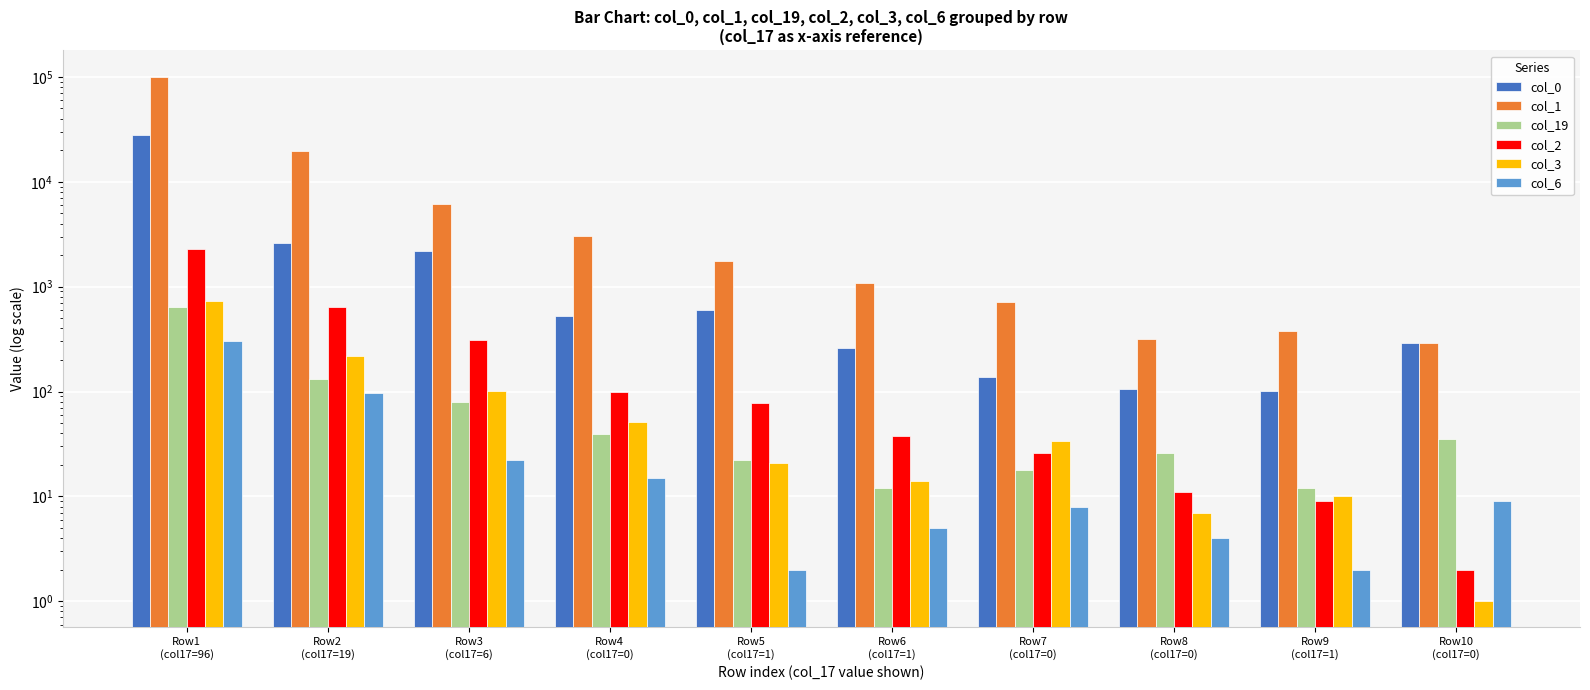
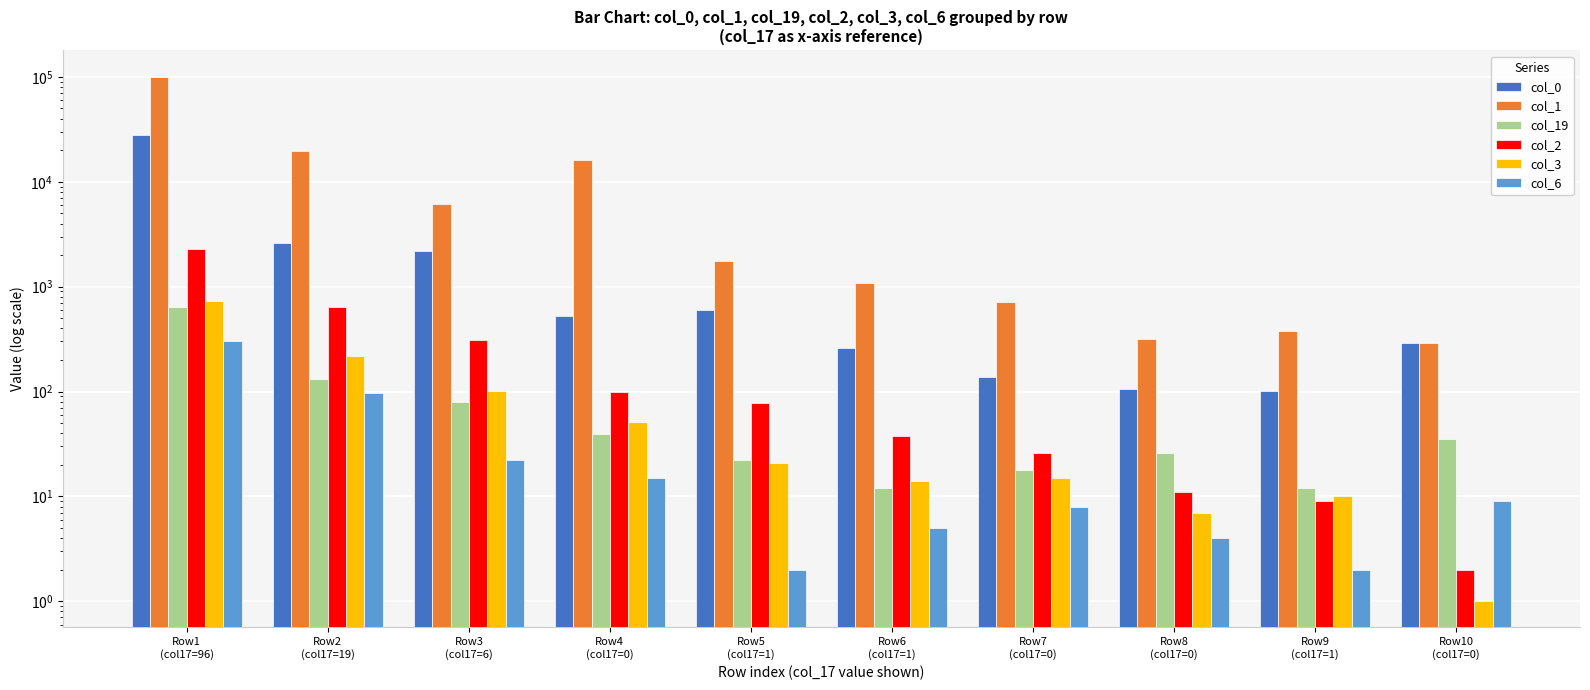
col_1, Row4 (col17=0): 3000 -> 16000
col_3, Row7 (col17=0): 34 -> 15
